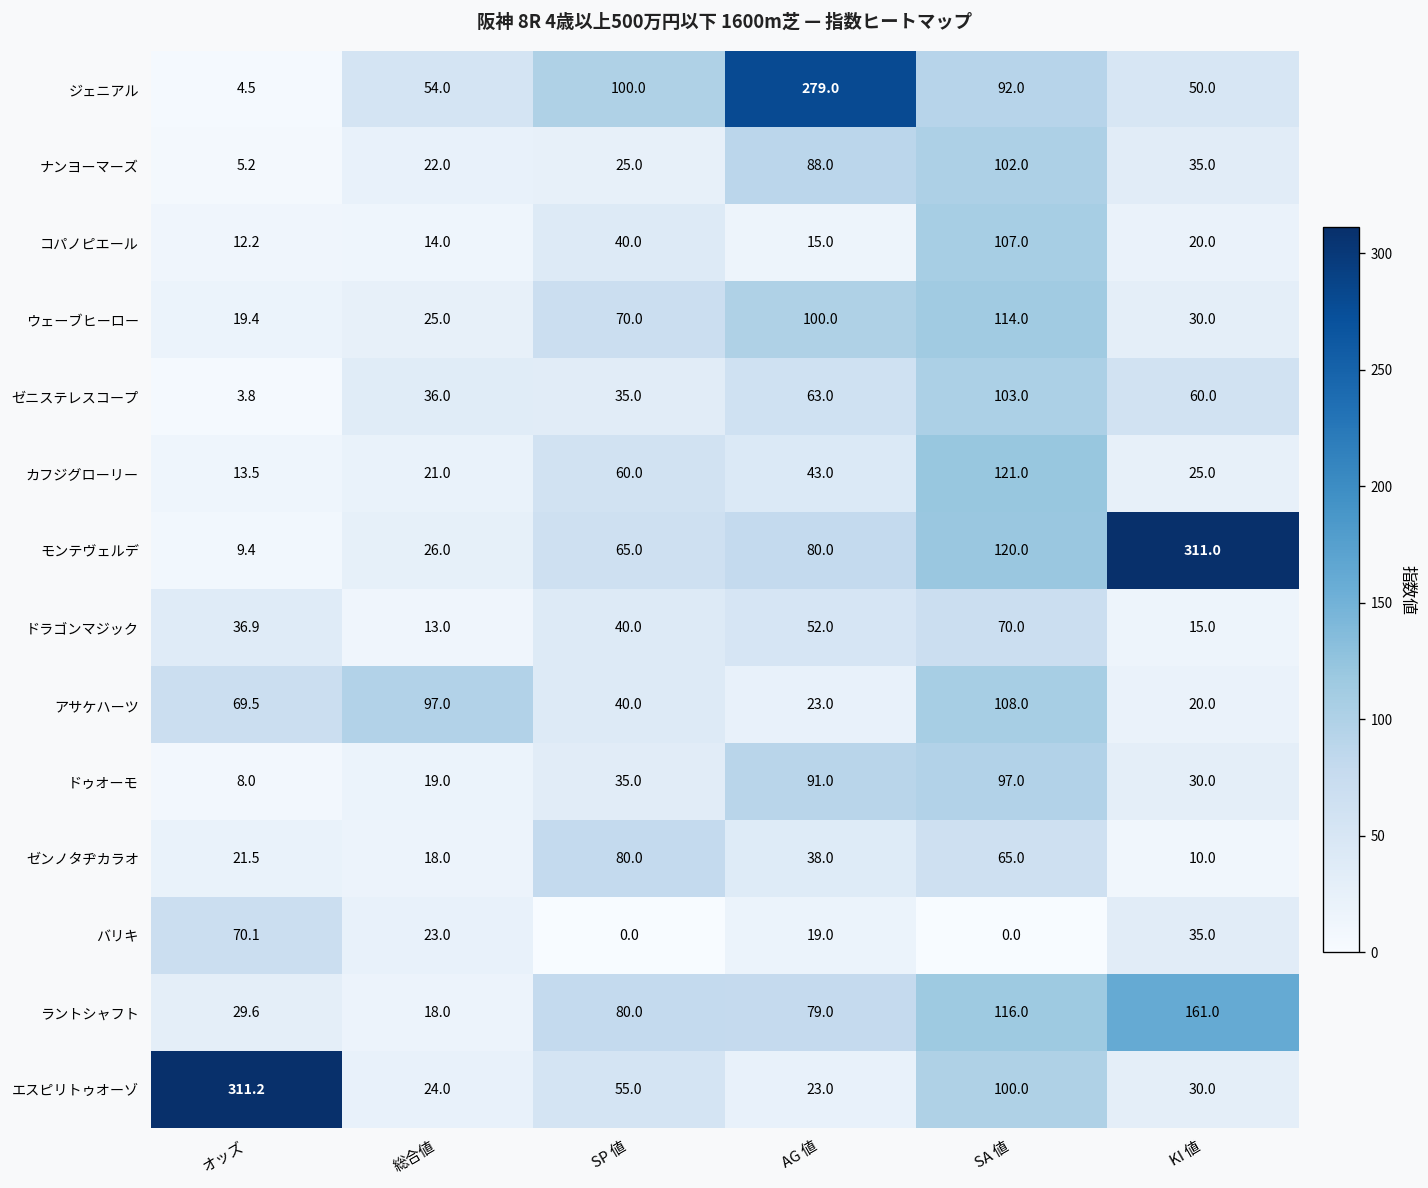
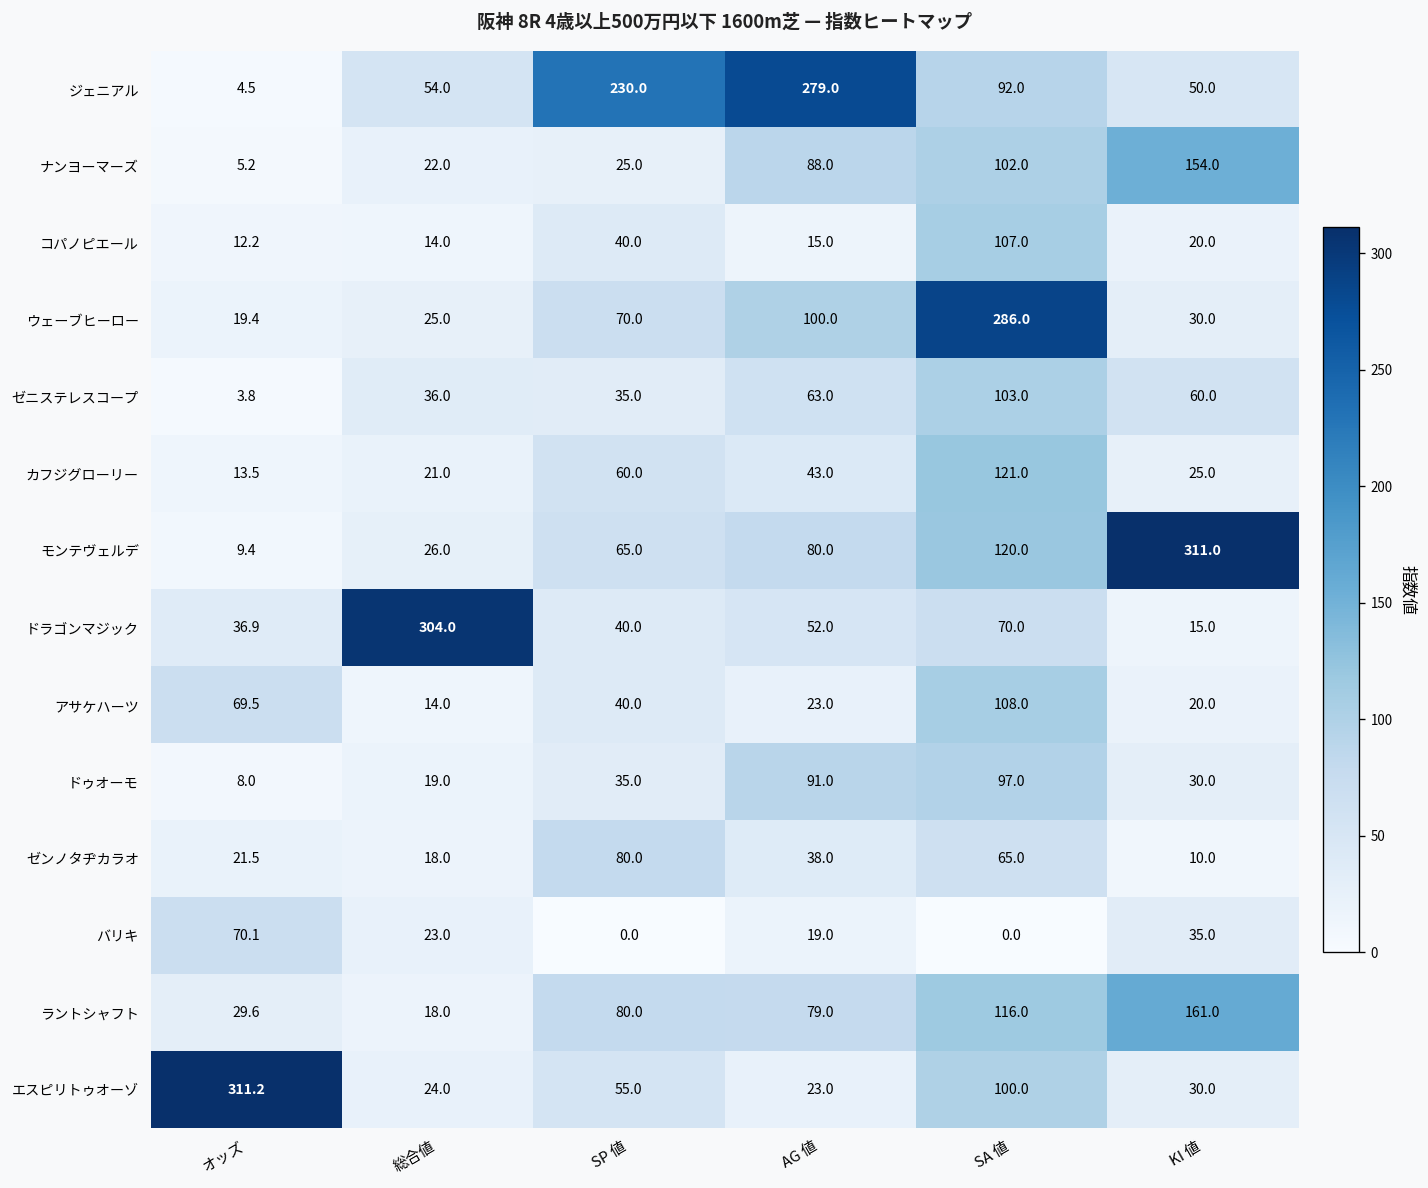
ジェニアル, SP 値: 100.0 -> 230.0
ナンヨーマーズ, KI 値: 35.0 -> 154.0
ウェーブヒーロー, SA 値: 114.0 -> 286.0
ドラゴンマジック, 総合値: 13.0 -> 304.0
アサケハーツ, 総合値: 97.0 -> 14.0
